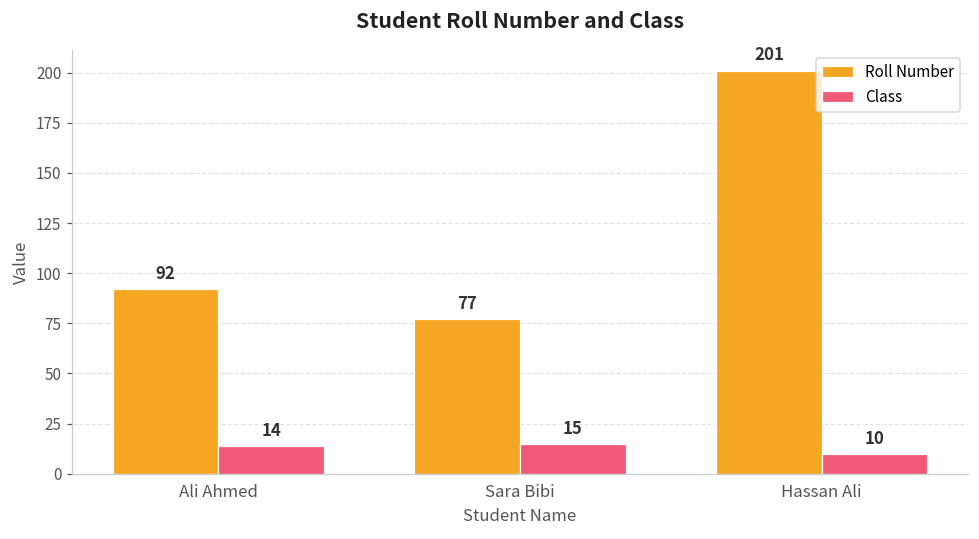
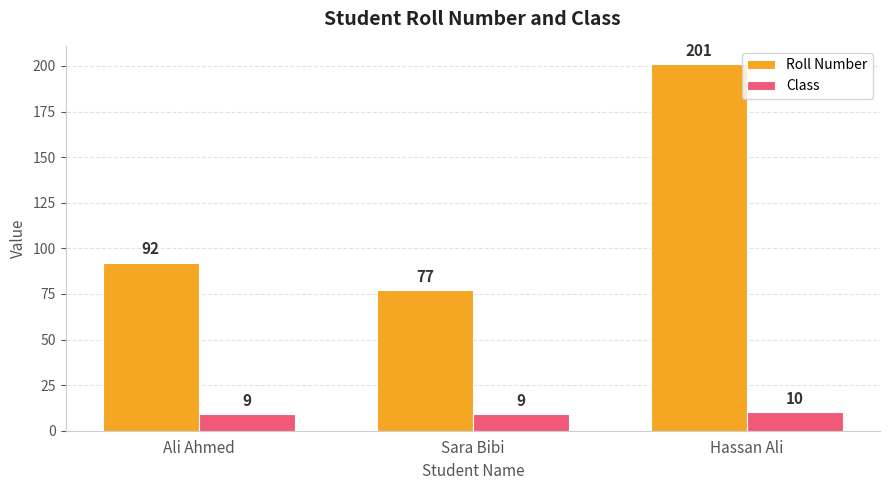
Class, Ali Ahmed: 14 -> 9
Class, Sara Bibi: 15 -> 9
